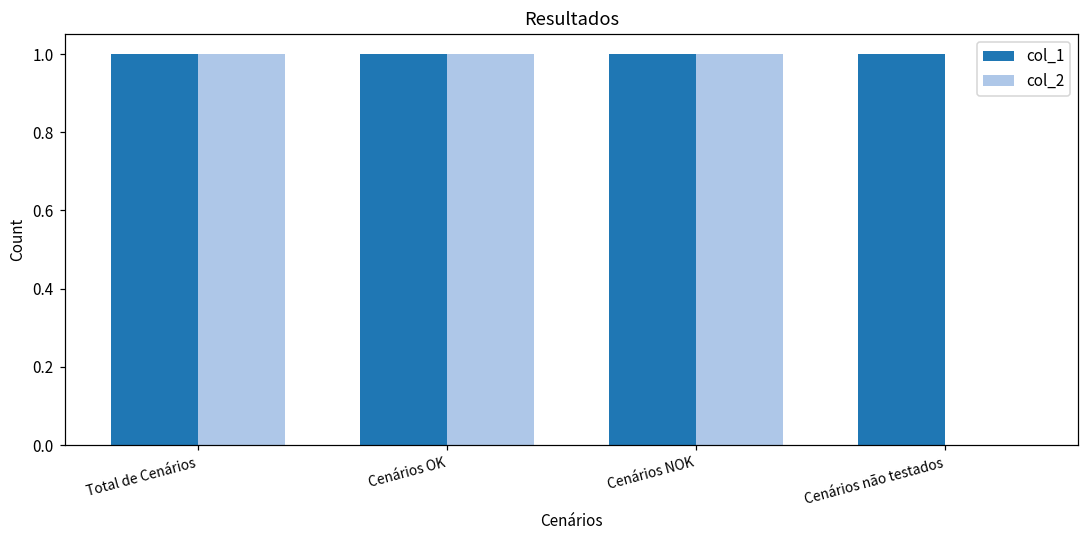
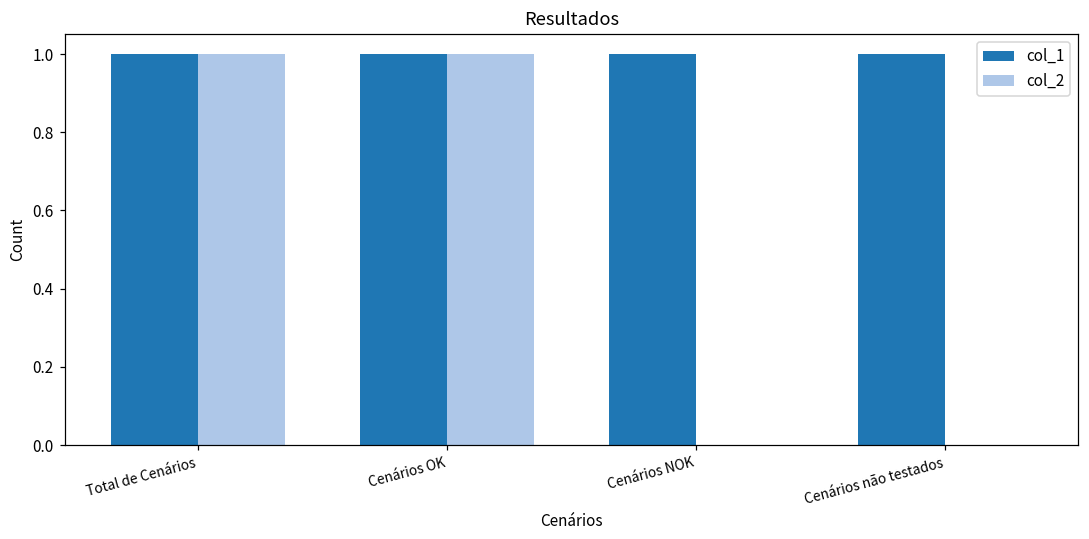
col_2, Cenários NOK: 1 -> 0
